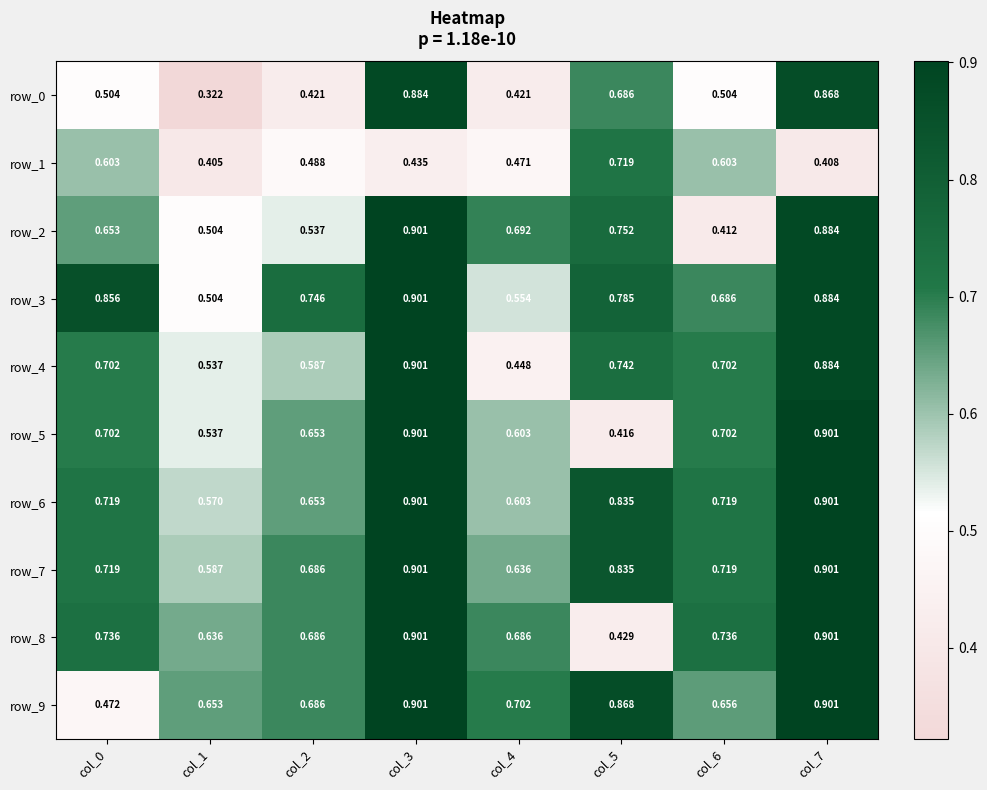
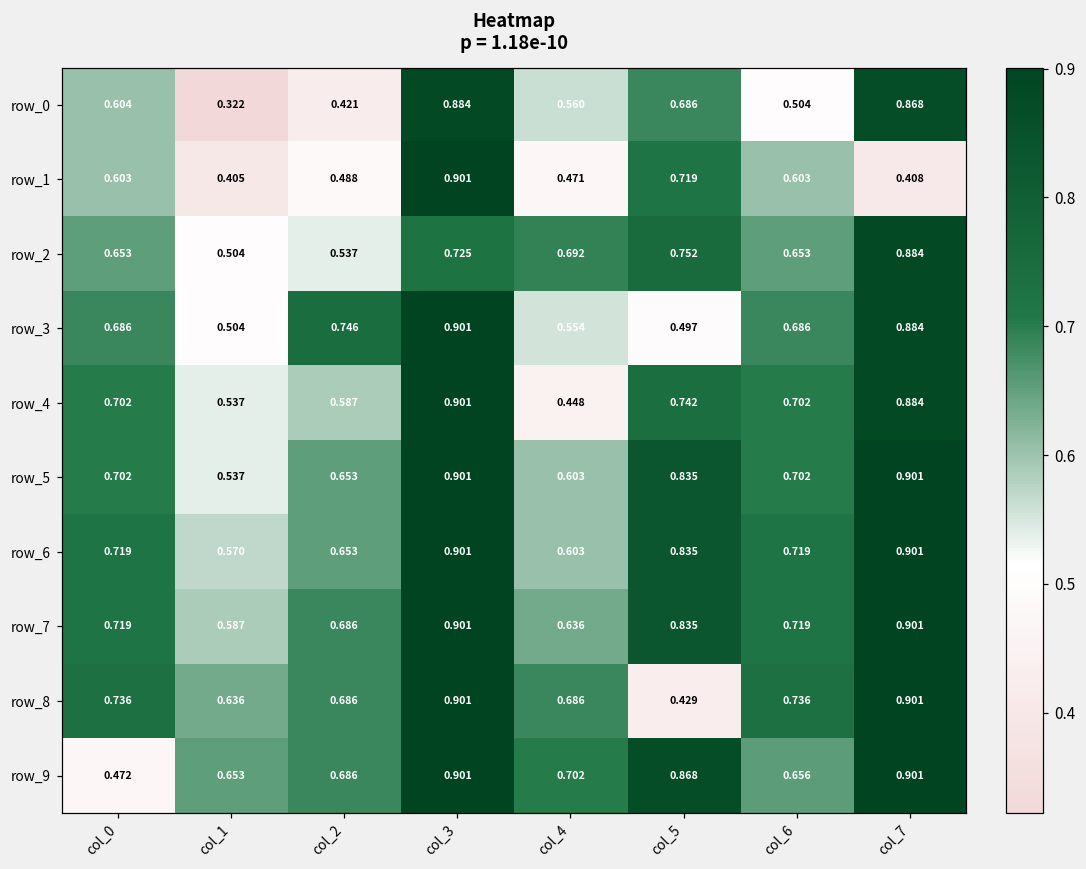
row_0, col_0: 0.504 -> 0.604
row_0, col_4: 0.421 -> 0.560
row_1, col_3: 0.435 -> 0.901
row_2, col_3: 0.901 -> 0.725
row_2, col_6: 0.412 -> 0.653
row_3, col_0: 0.856 -> 0.686
row_3, col_5: 0.785 -> 0.497
row_5, col_5: 0.416 -> 0.835
